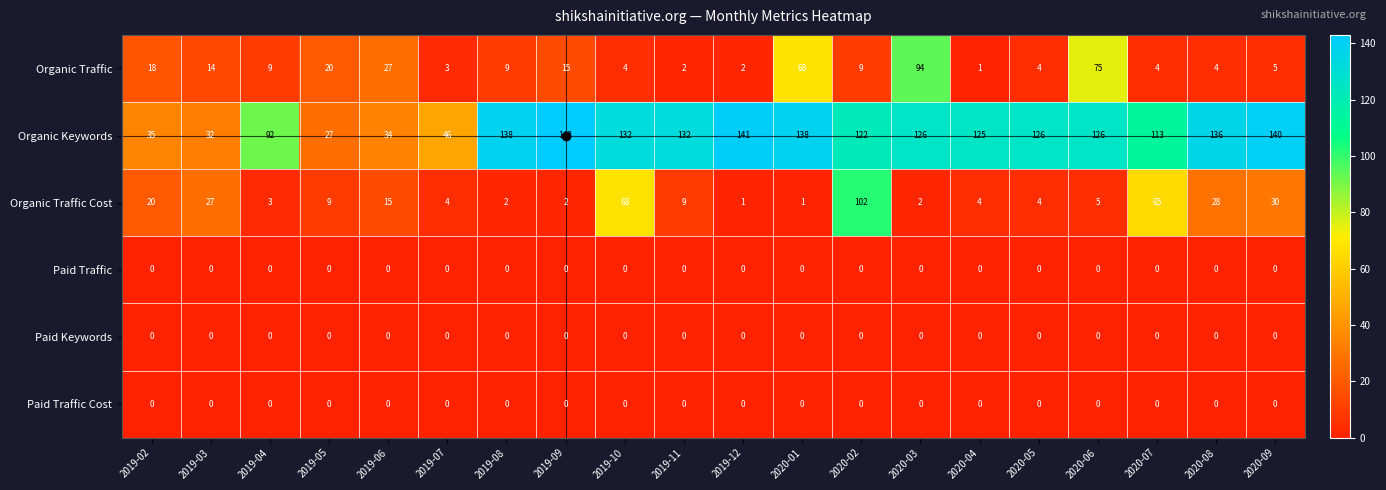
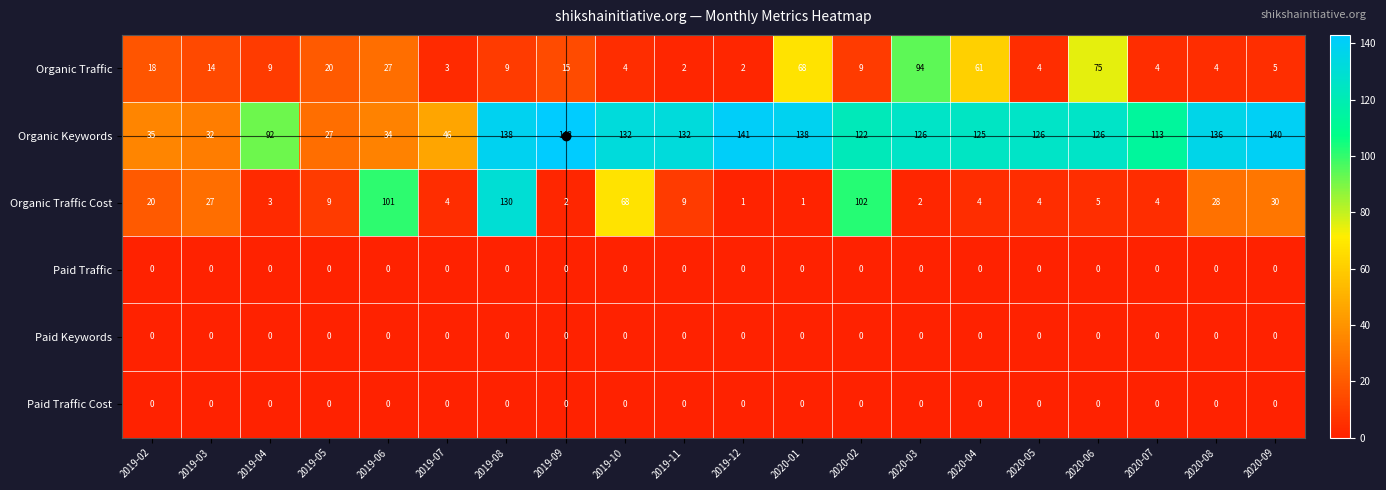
Organic Traffic, 2020-04: 1 -> 61
Organic Traffic Cost, 2019-06: 15 -> 101
Organic Traffic Cost, 2019-08: 2 -> 130
Organic Traffic Cost, 2020-07: 65 -> 4
